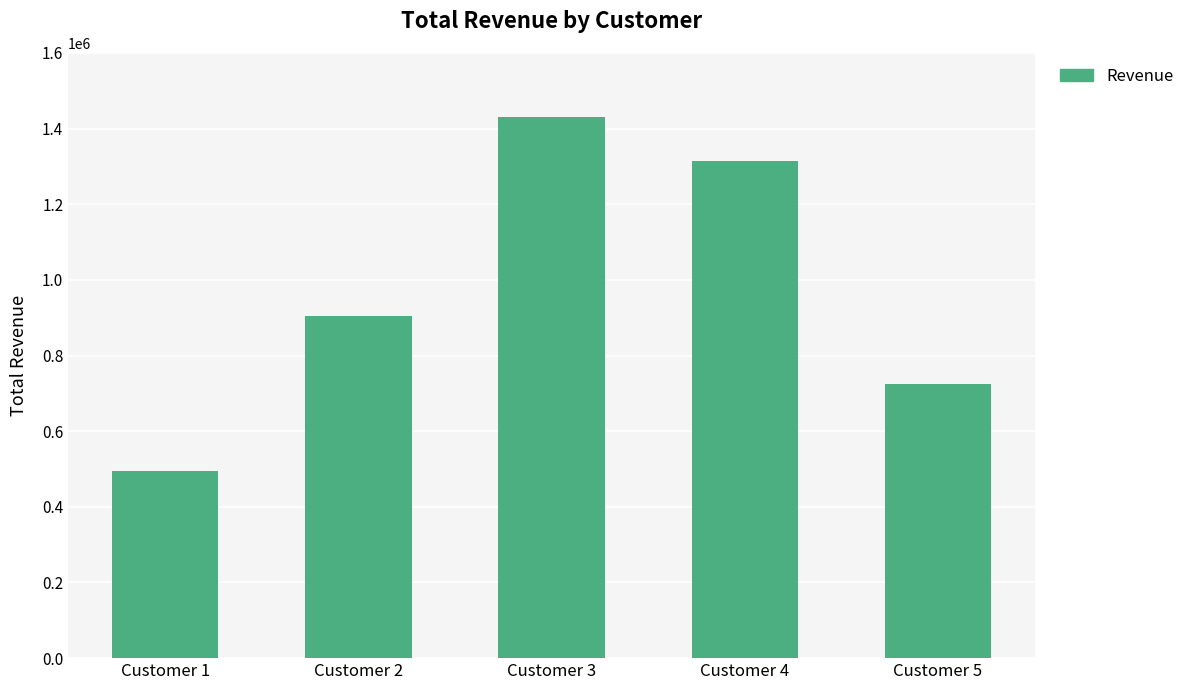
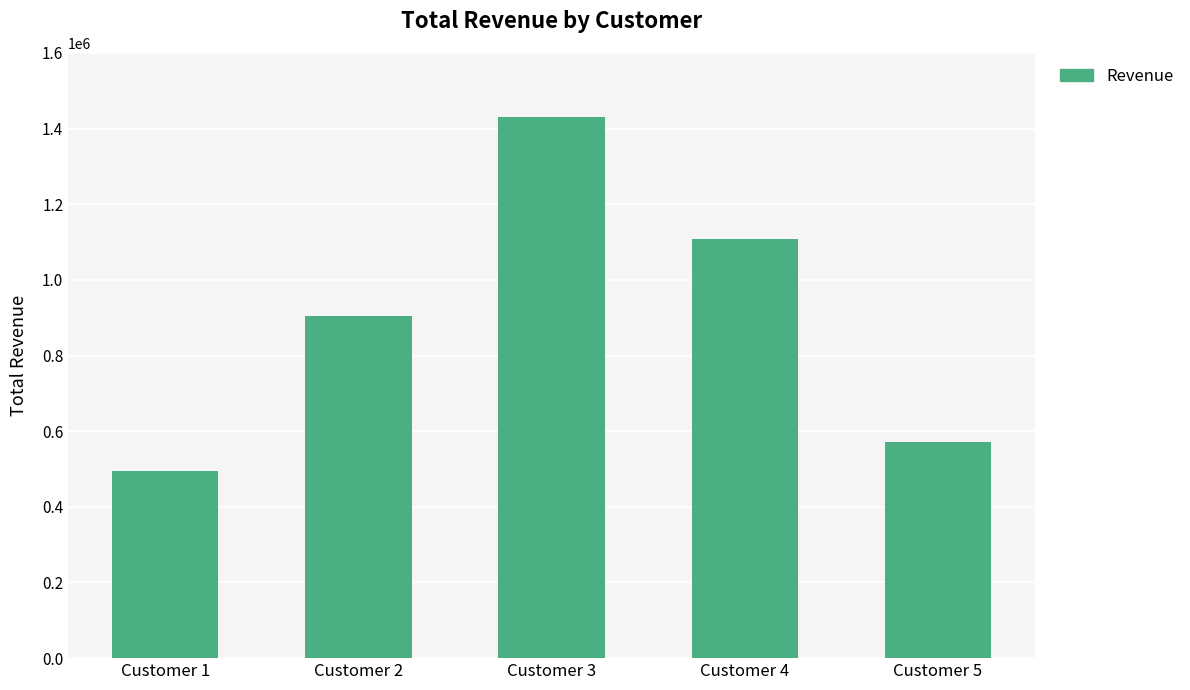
Customer 4: 1310000 -> 1110000
Customer 5: 730000 -> 570000
